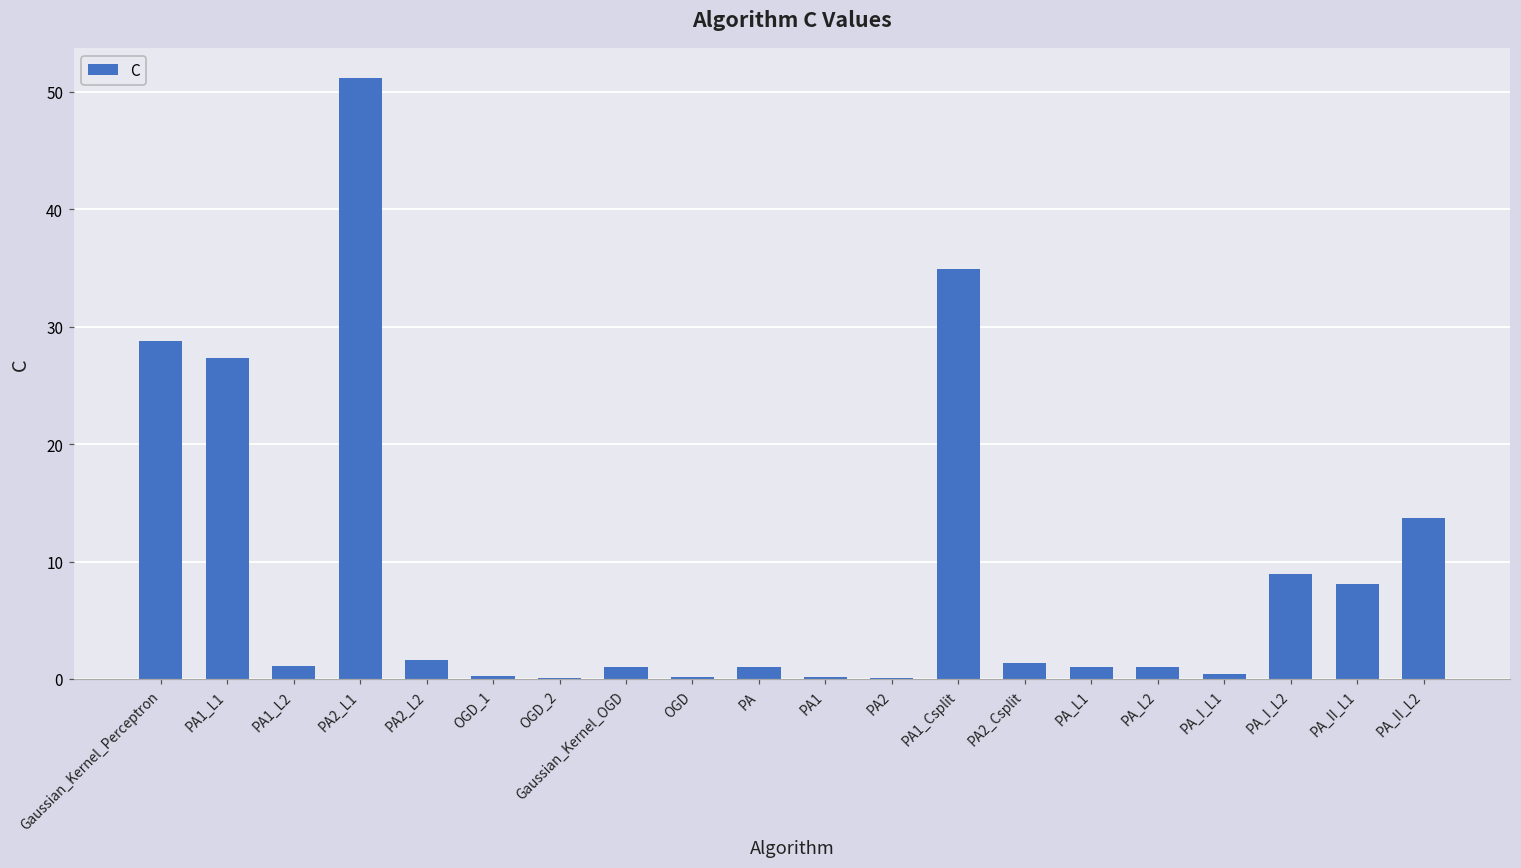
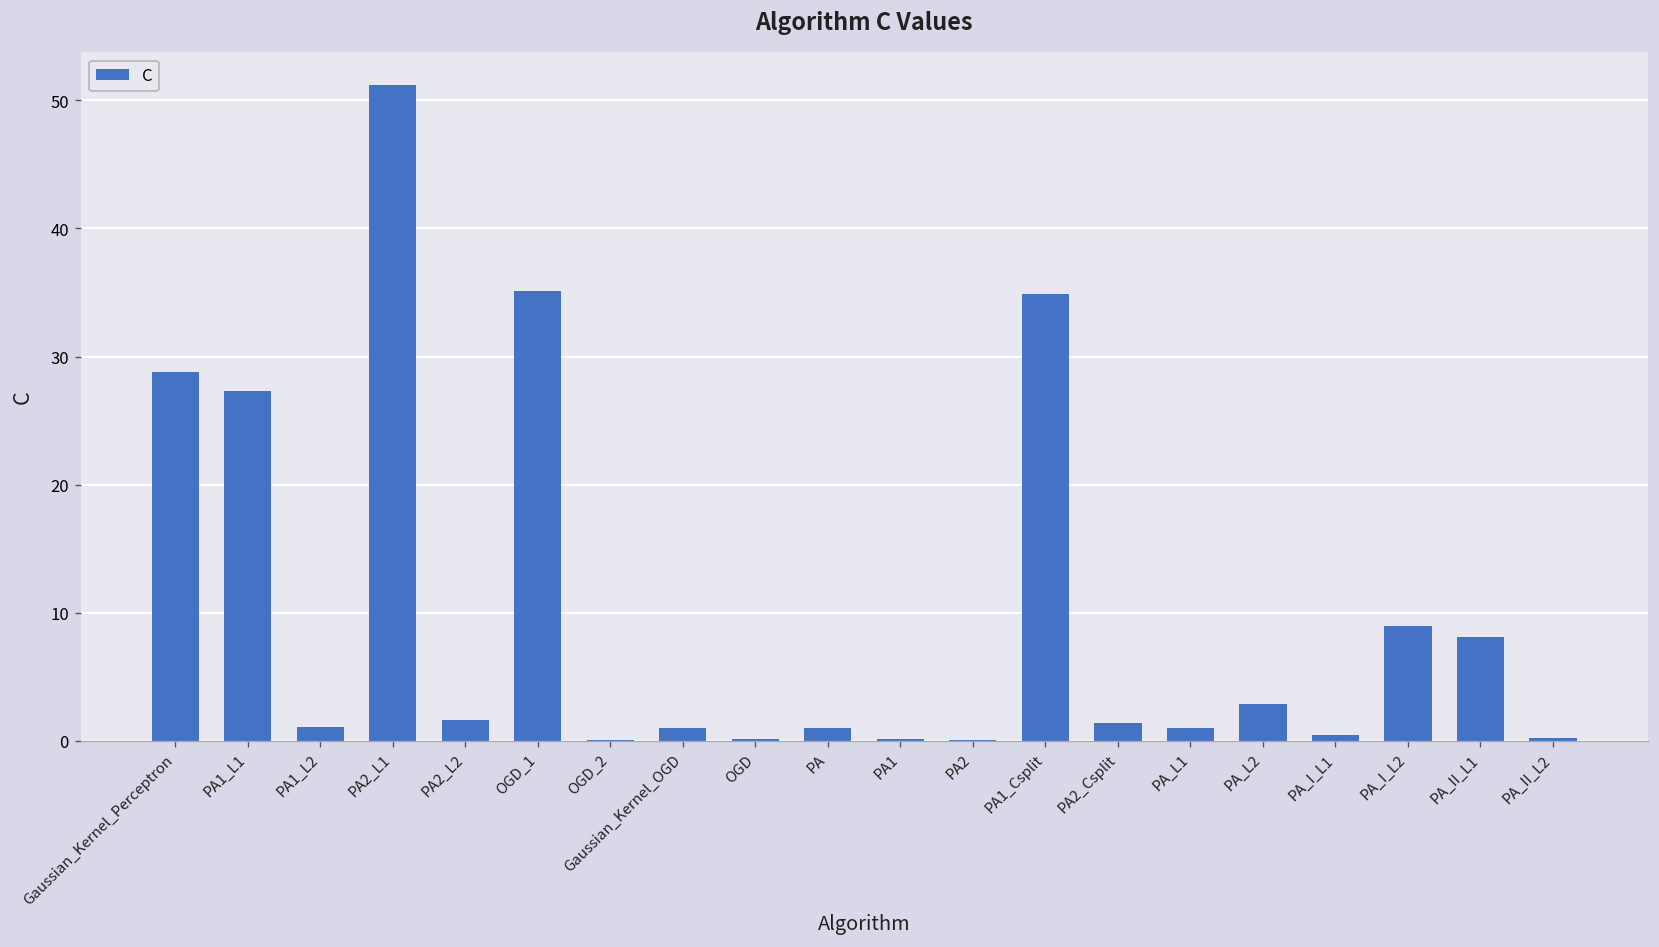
OGD_1: 0.2 -> 35.2
PA_L2: 1.0 -> 2.9
PA_II_L2: 13.7 -> 0.2
